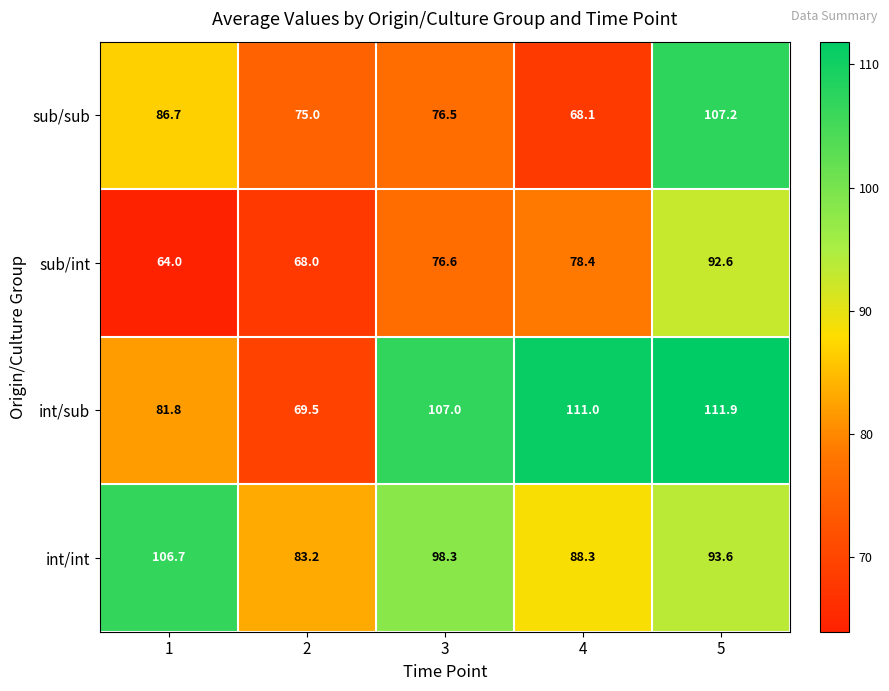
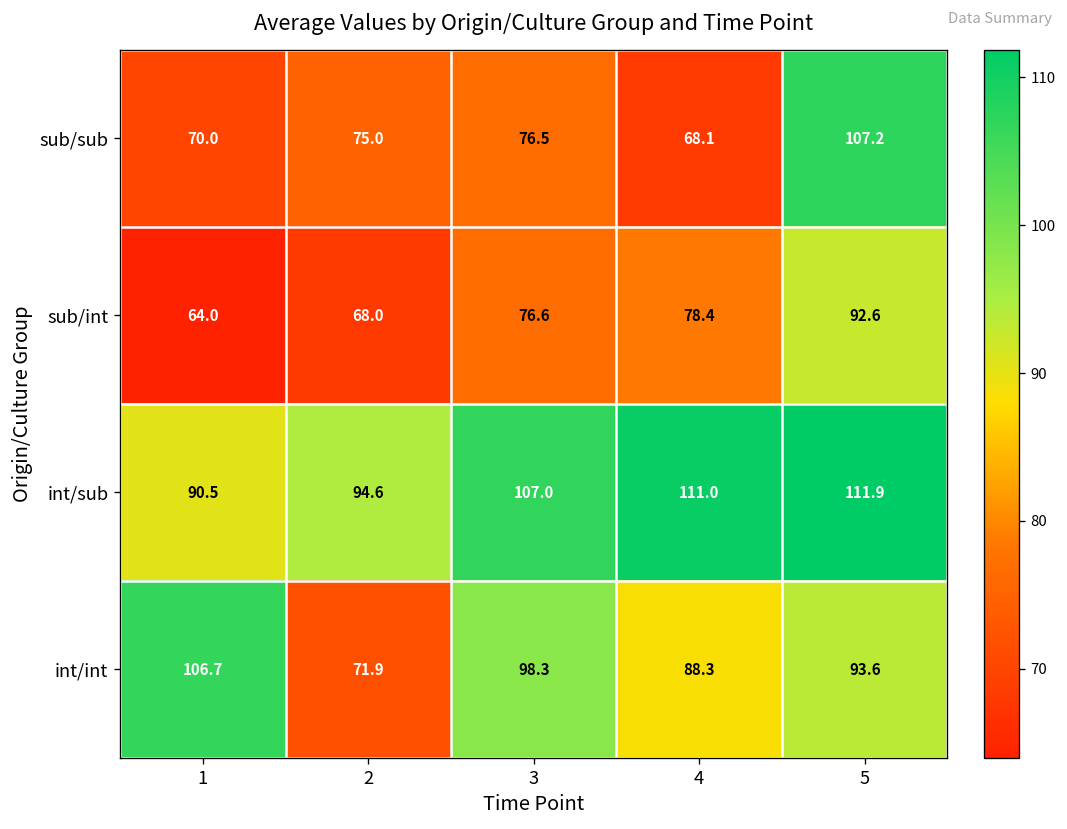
sub/sub, 1: 86.7 -> 70.0
int/sub, 1: 81.8 -> 90.5
int/sub, 2: 69.5 -> 94.6
int/int, 2: 83.2 -> 71.9
